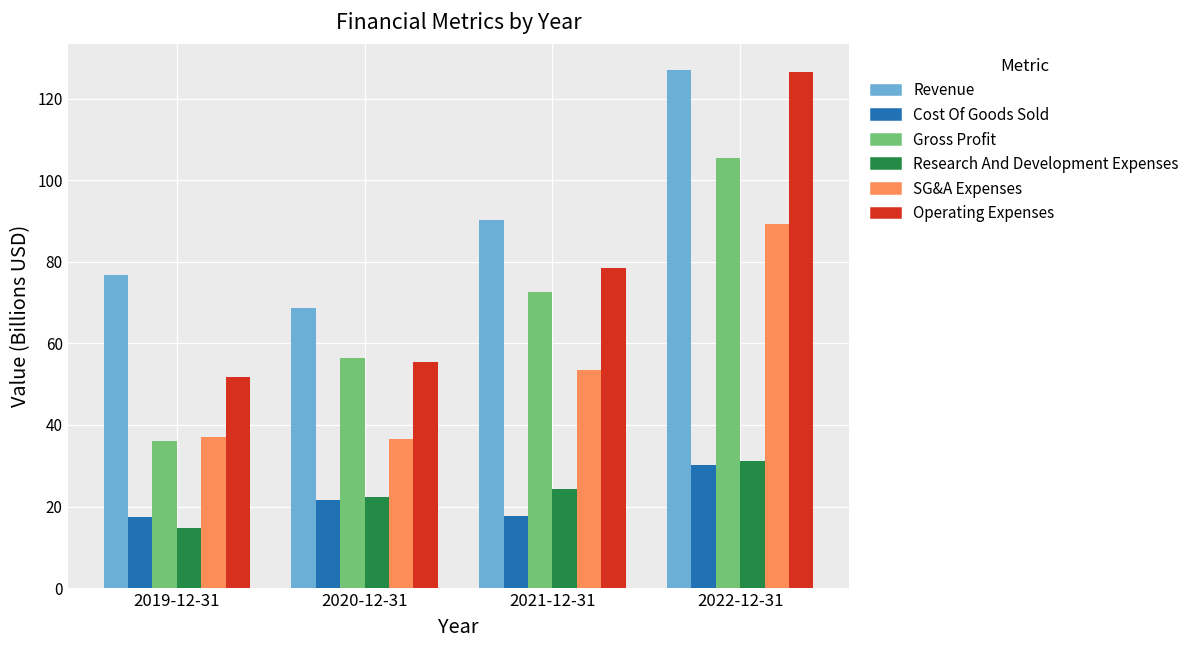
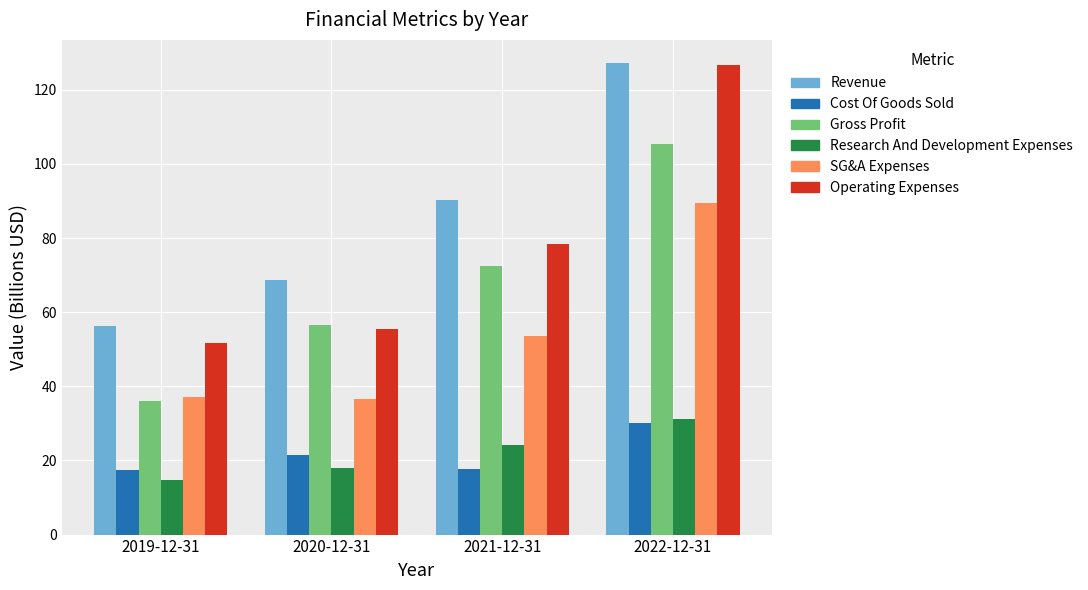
Revenue, 2019-12-31: 77 -> 56
Research And Development Expenses, 2020-12-31: 22 -> 18
